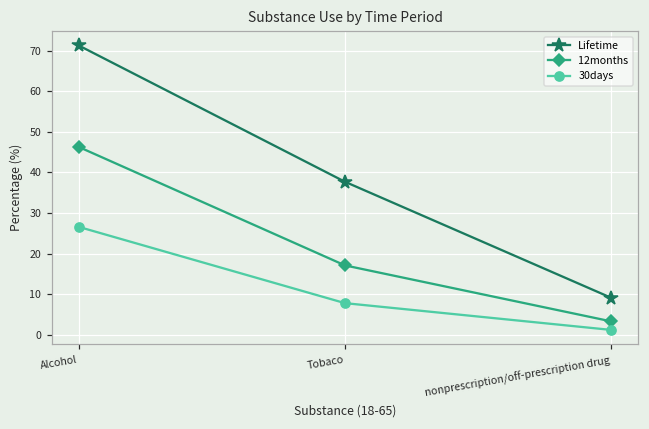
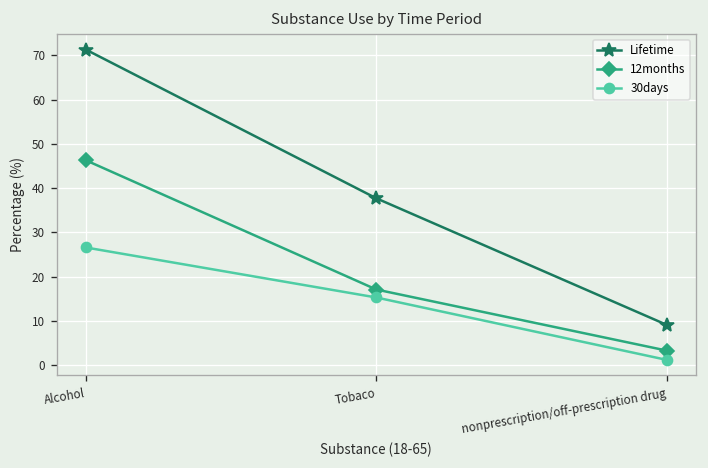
30days, Tobaco: 8 -> 15
